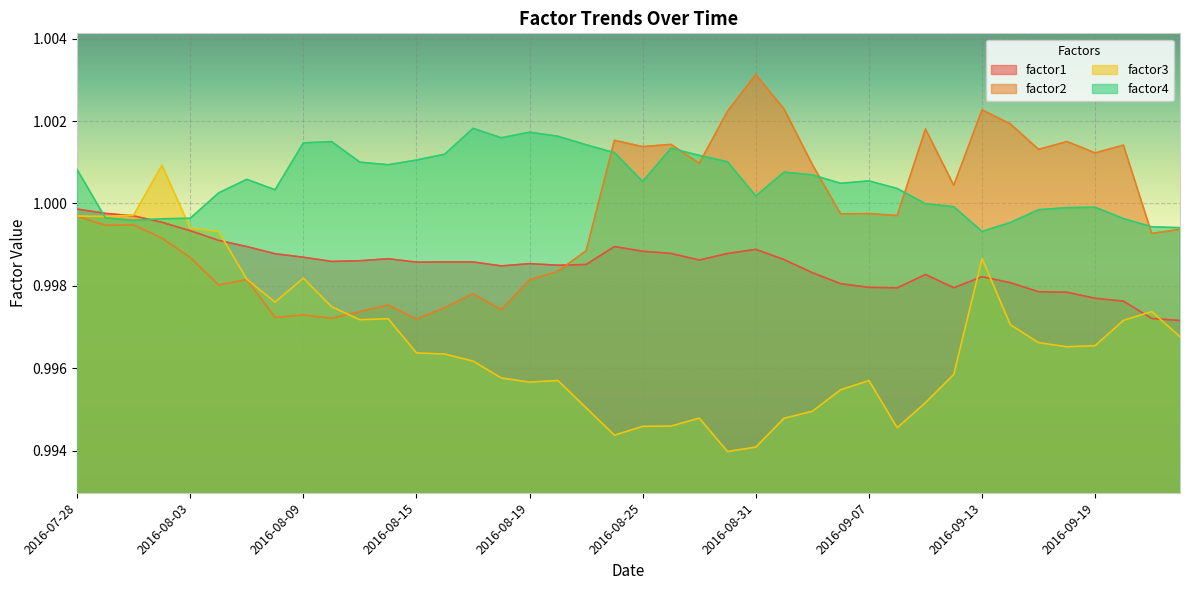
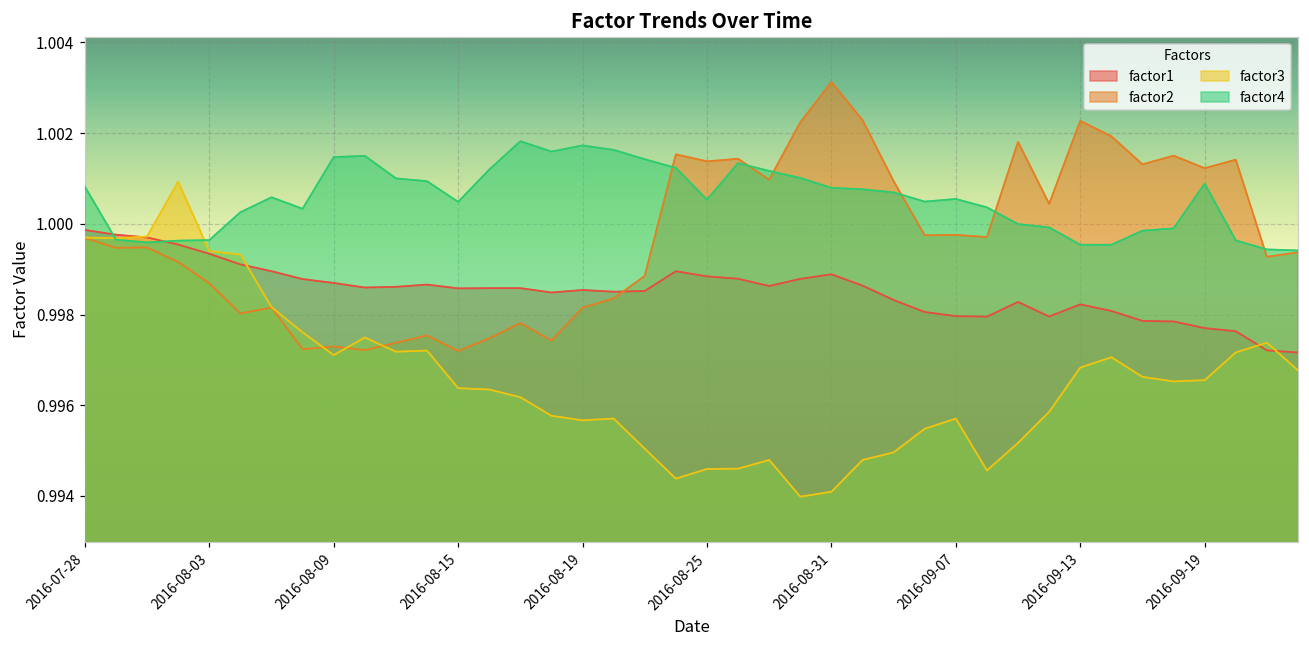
factor3, 2016-08-09: 0.9982 -> 0.9971
factor4, 2016-08-15: 1.0011 -> 1.0005
factor4, 2016-08-31: 1.0002 -> 1.0008
factor3, 2016-09-13: 0.9987 -> 0.9968
factor4, 2016-09-13: 0.9993 -> 0.9995
factor4, 2016-09-19: 0.9999 -> 1.0009
